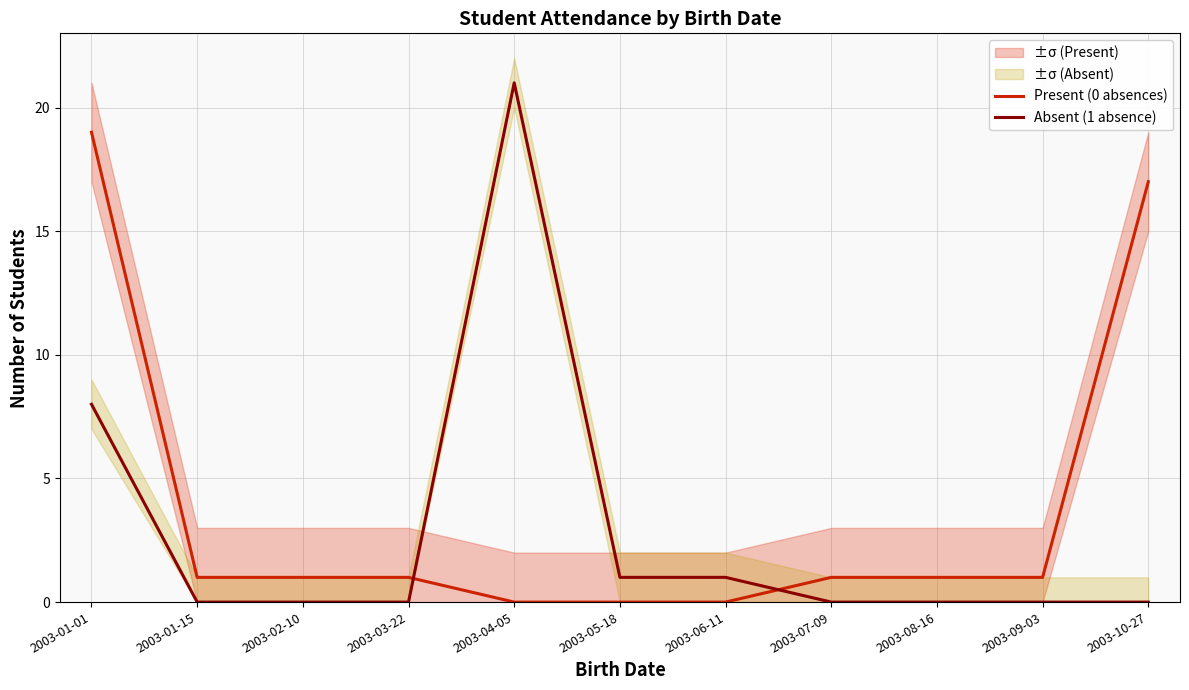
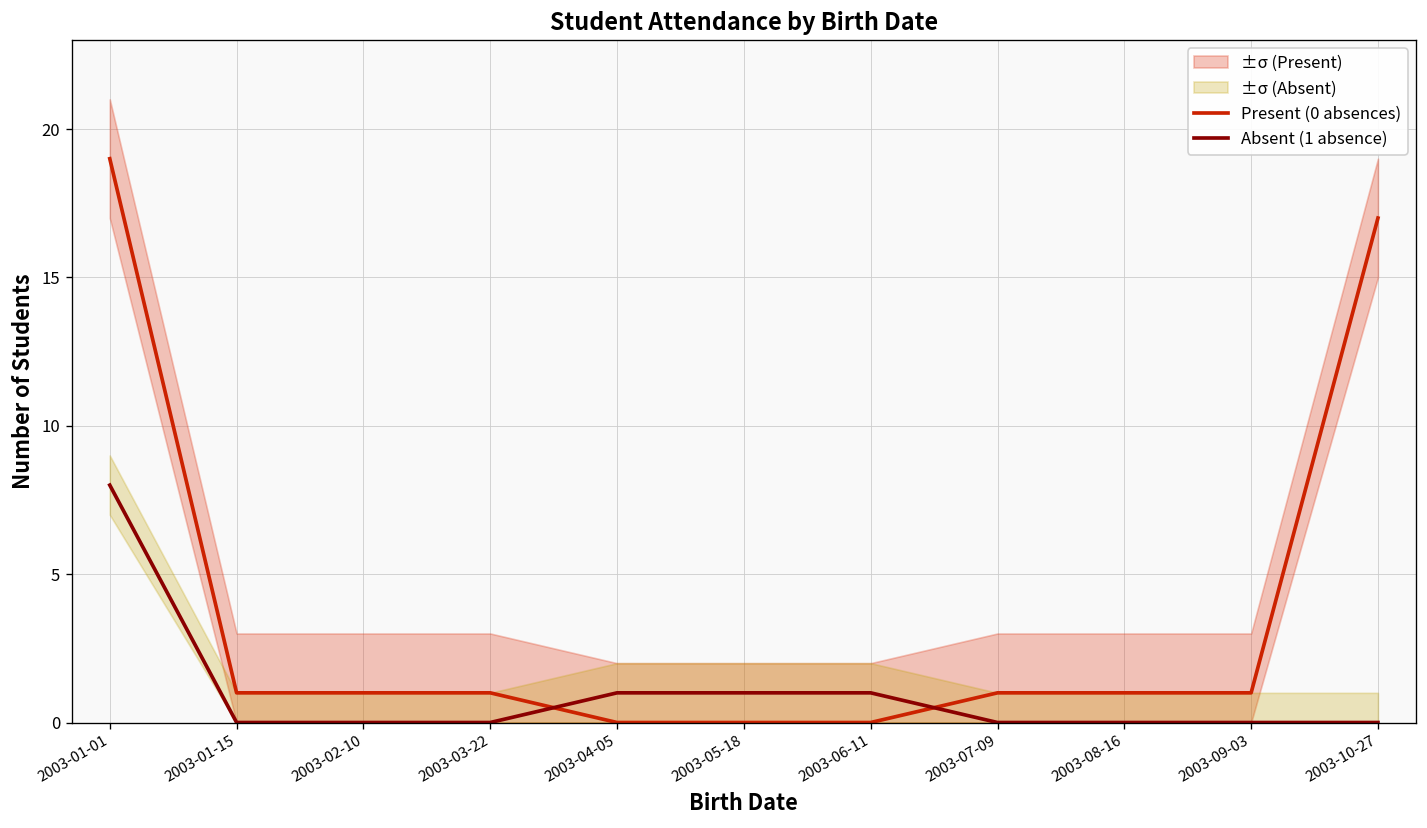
Absent (1 absence), 2003-04-05: 21 -> 1
